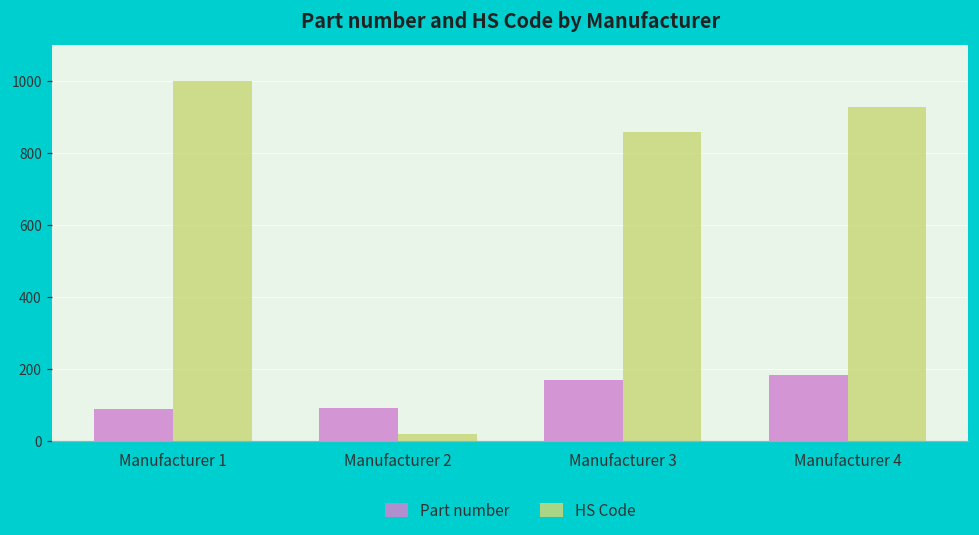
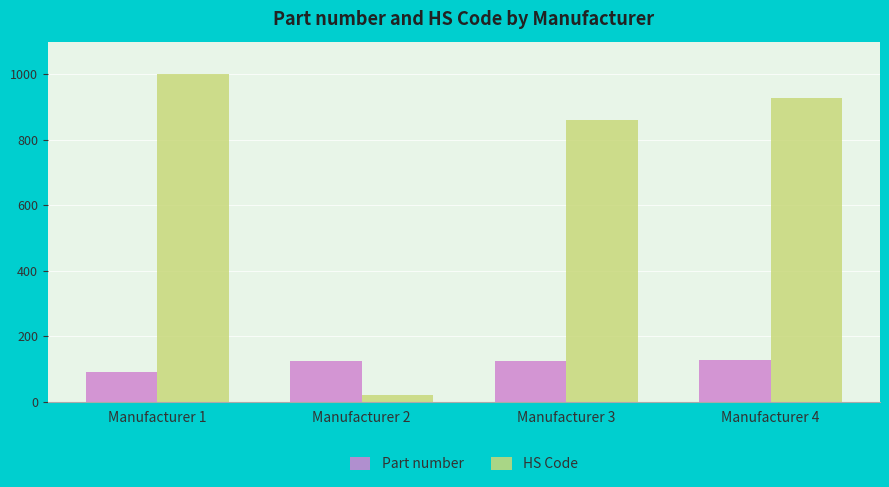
Part number, Manufacturer 2: 90 -> 120
Part number, Manufacturer 3: 170 -> 130
Part number, Manufacturer 4: 180 -> 130
